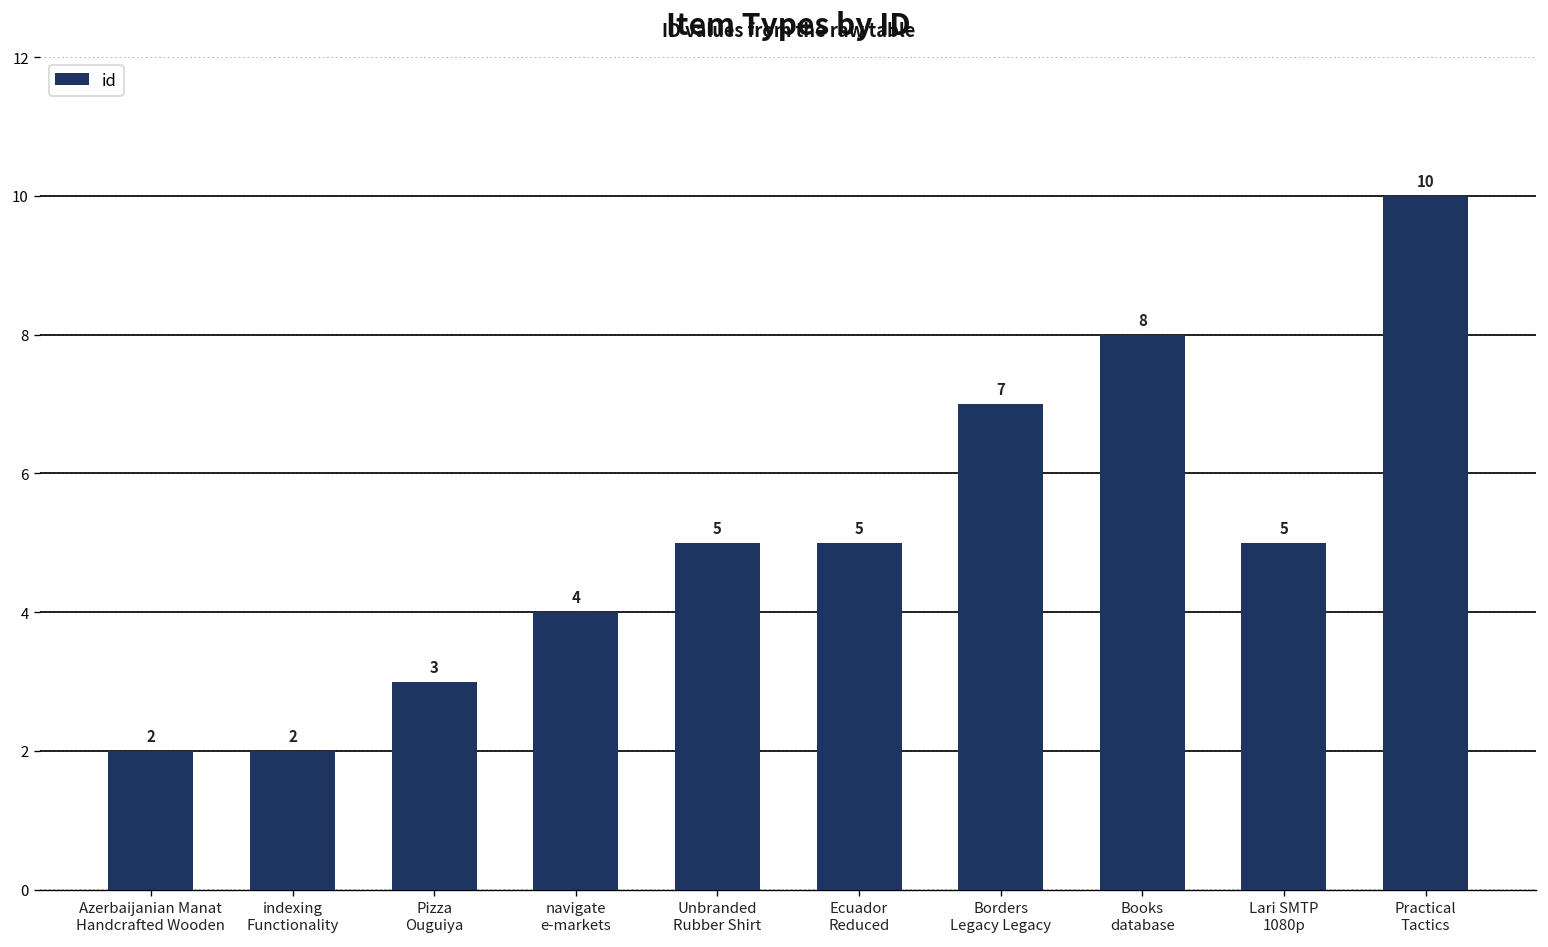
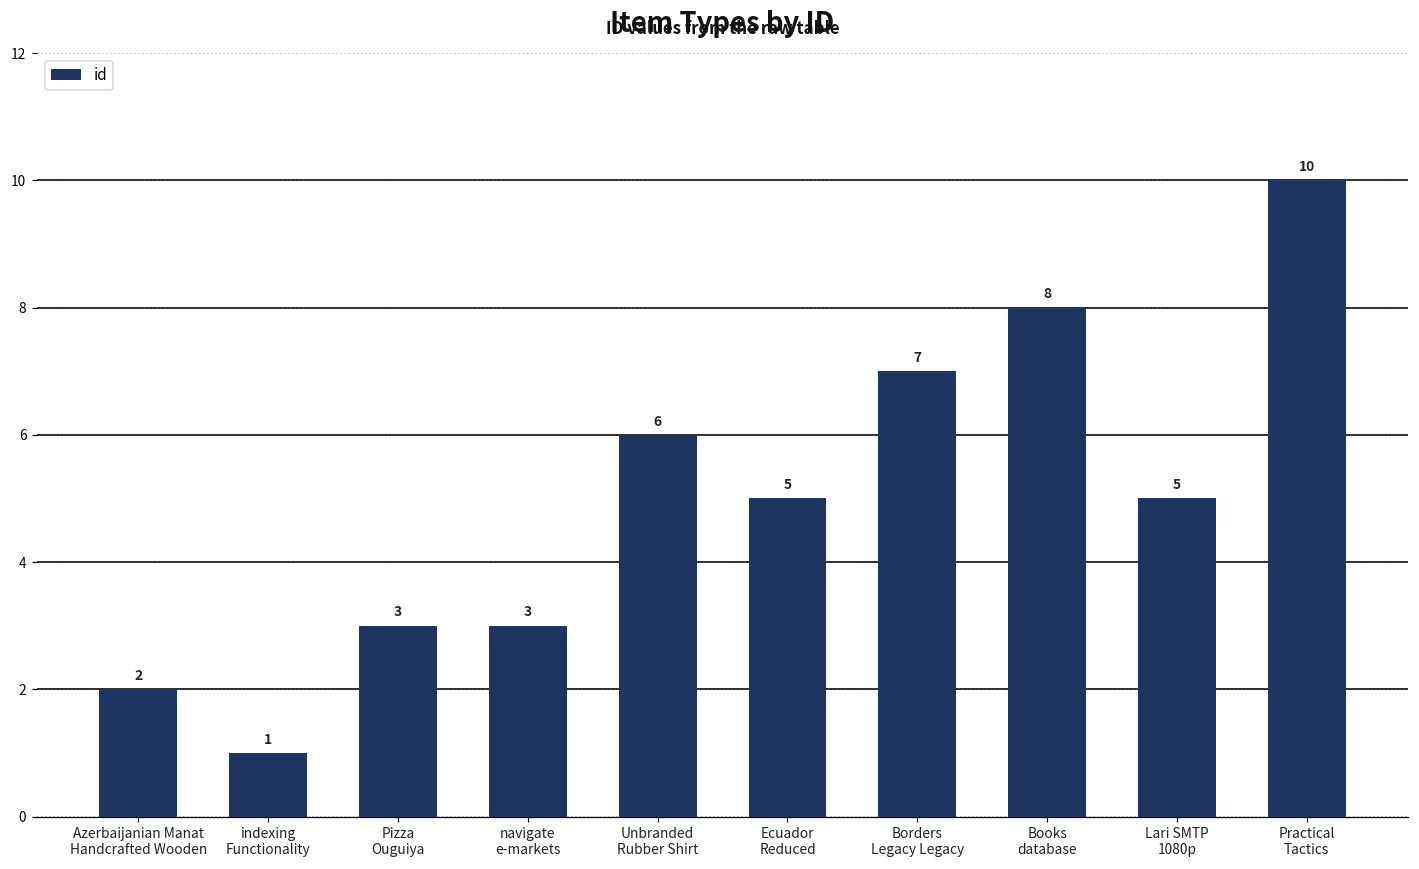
indexing Functionality: 2 -> 1
navigate e-markets: 4 -> 3
Unbranded Rubber Shirt: 5 -> 6
